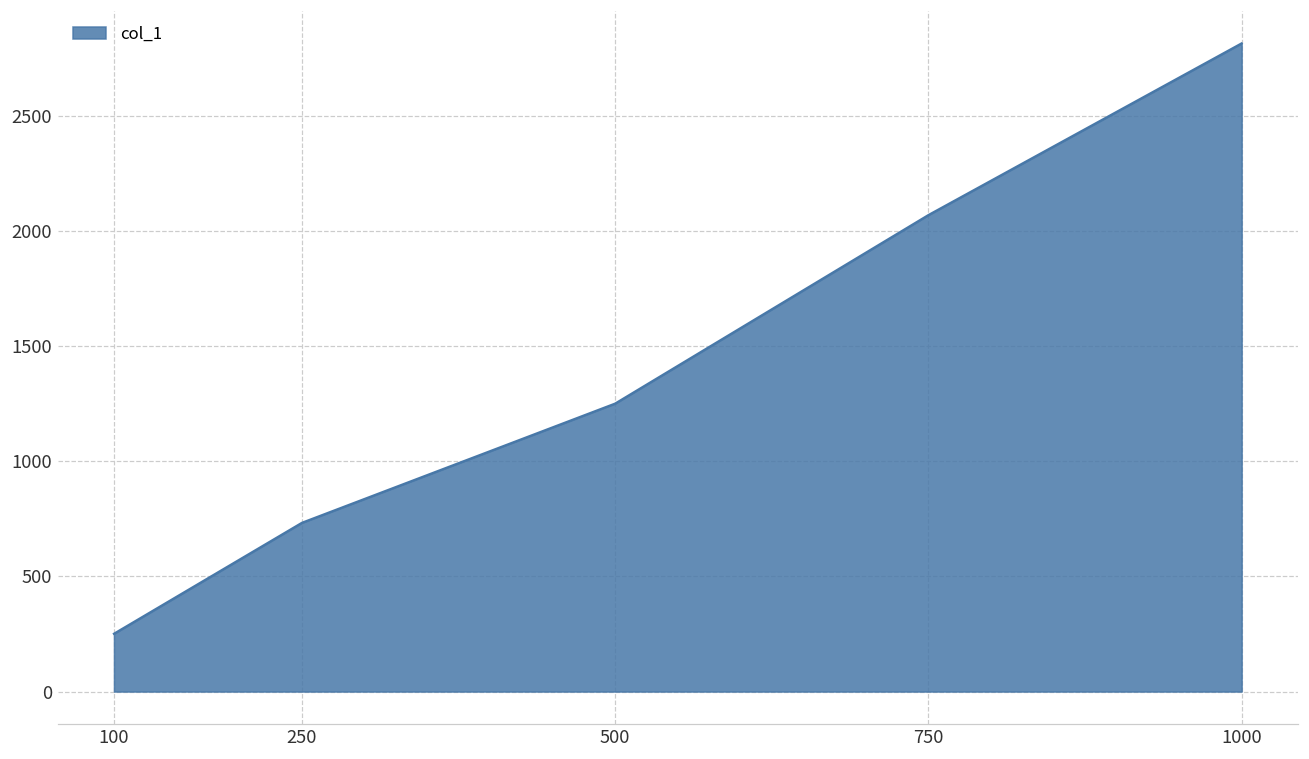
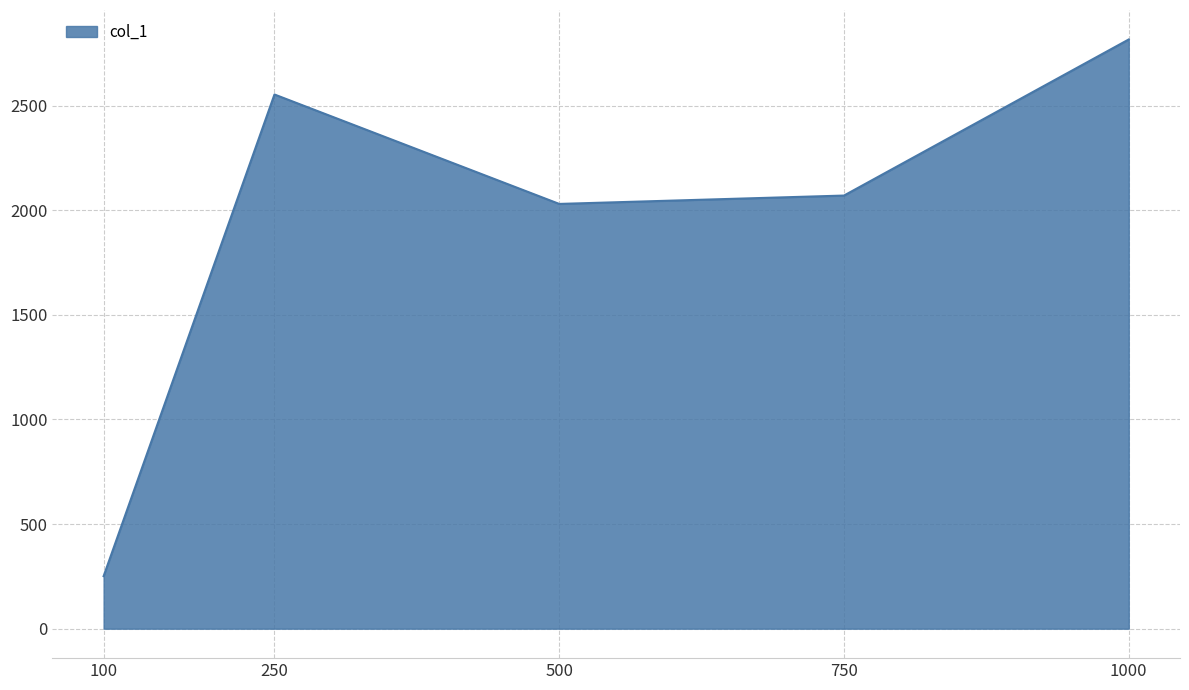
250: 730 -> 2550
500: 1250 -> 2030
